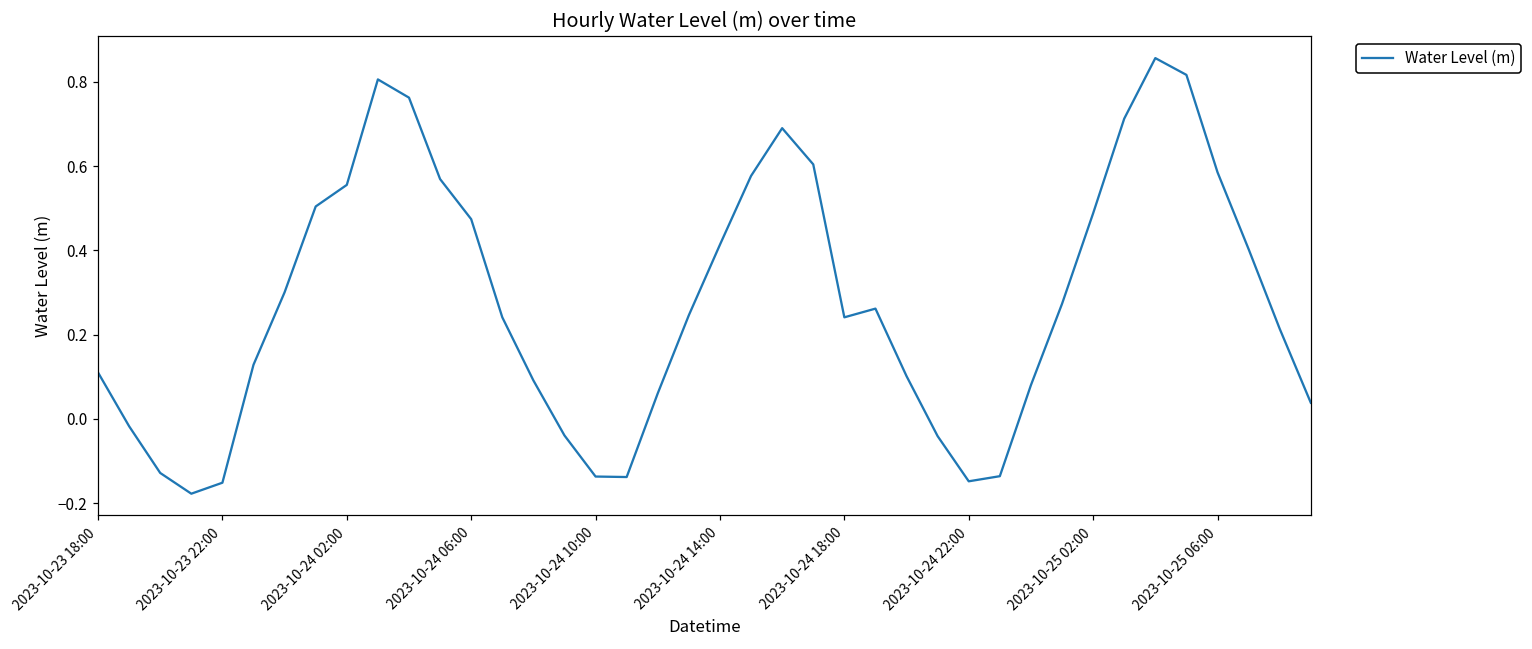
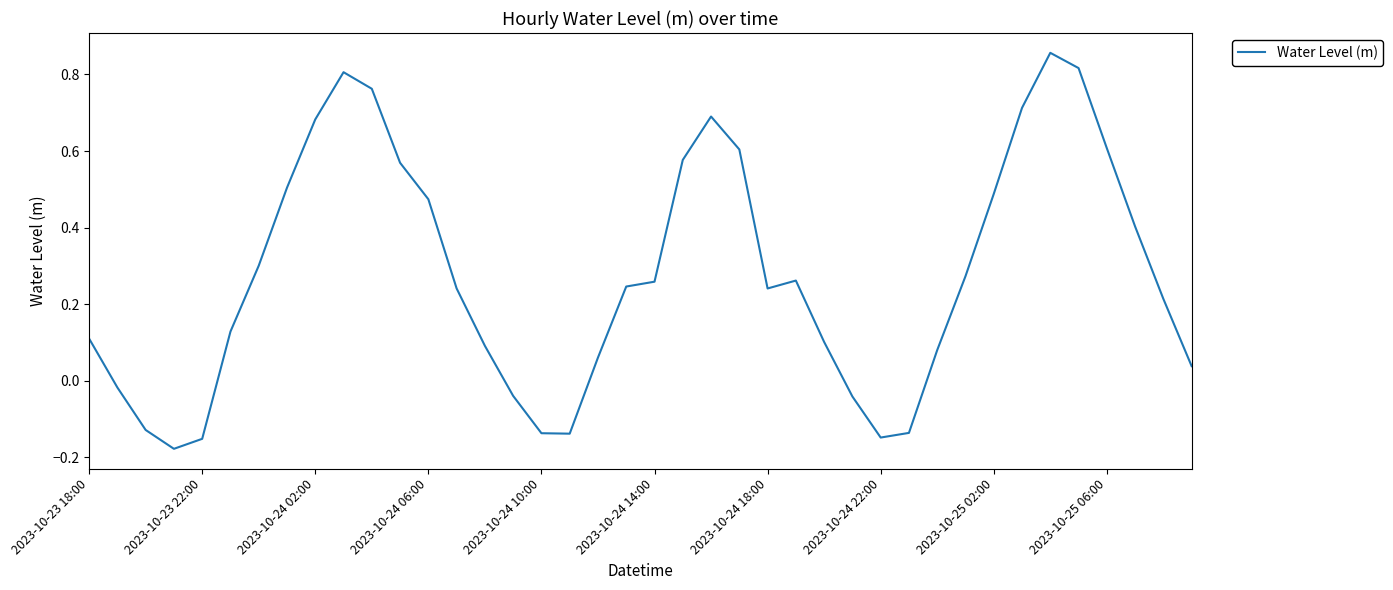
2023-10-24 02:00: 0.56 -> 0.68
2023-10-24 14:00: 0.41 -> 0.26
2023-10-25 06:00: 0.59 -> 0.61
